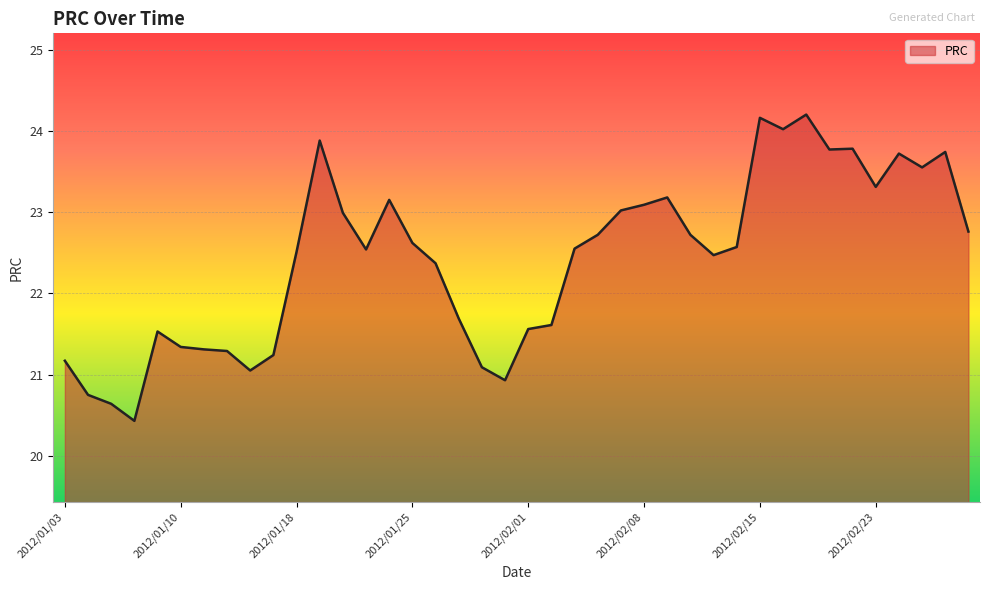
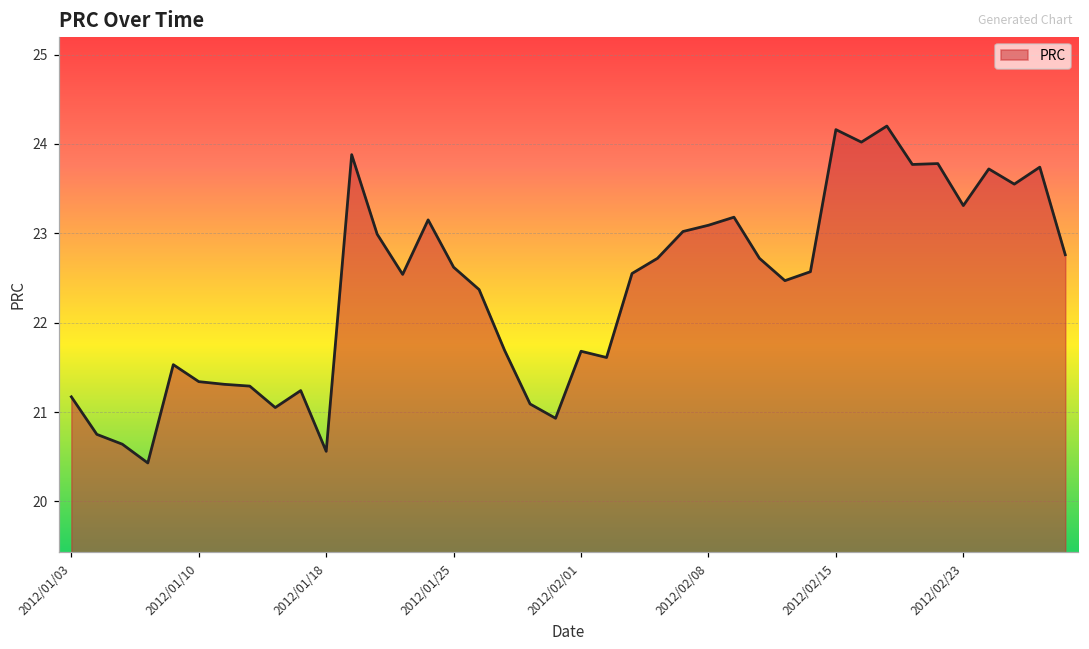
2012/01/18: 22.5 -> 20.6
2012/02/01: 21.6 -> 21.7
